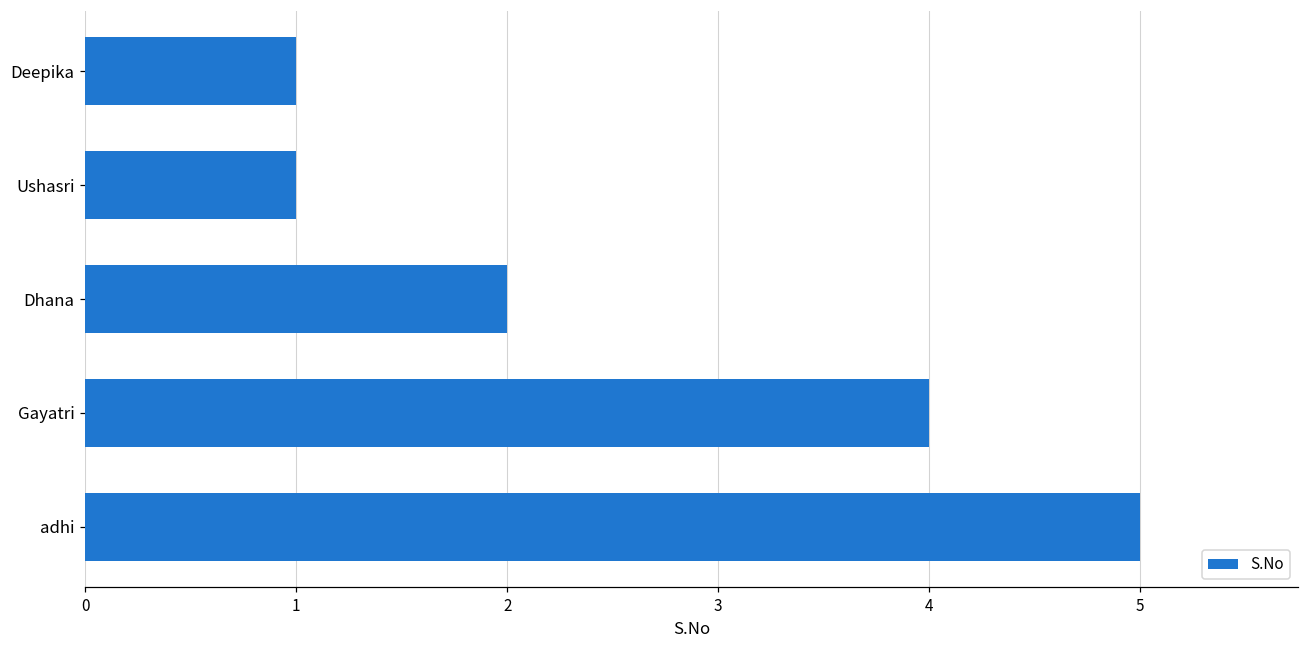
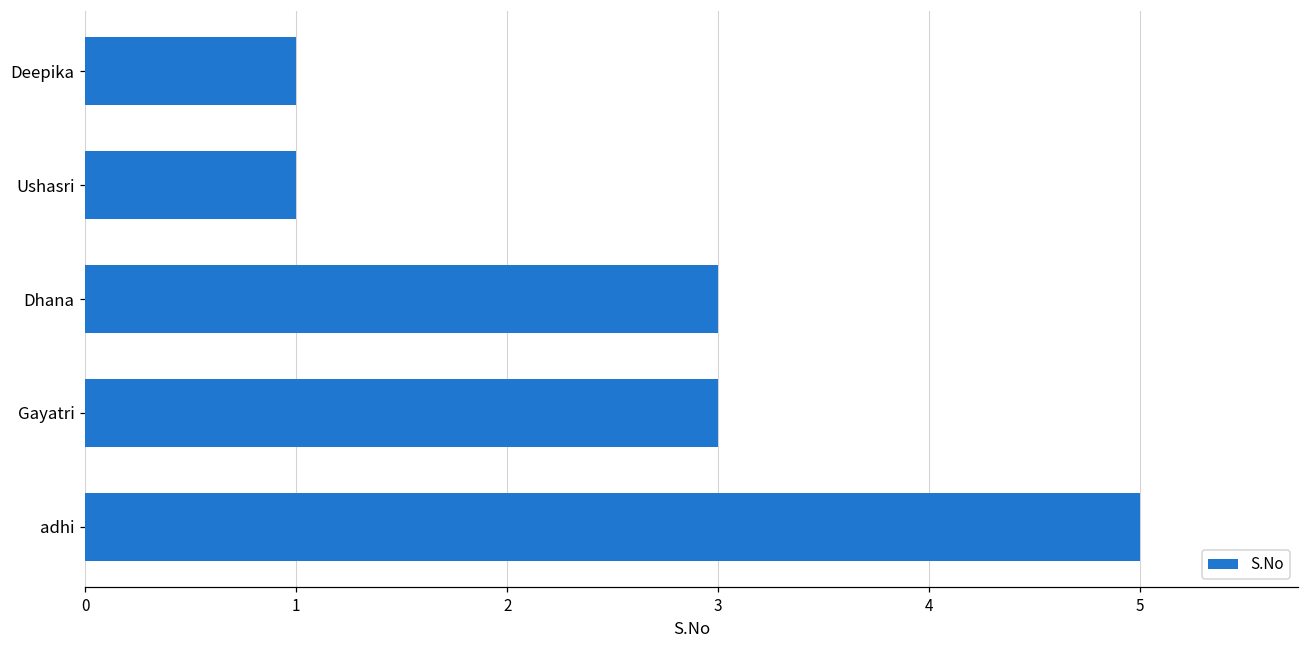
Dhana: 2 -> 3
Gayatri: 4 -> 3
